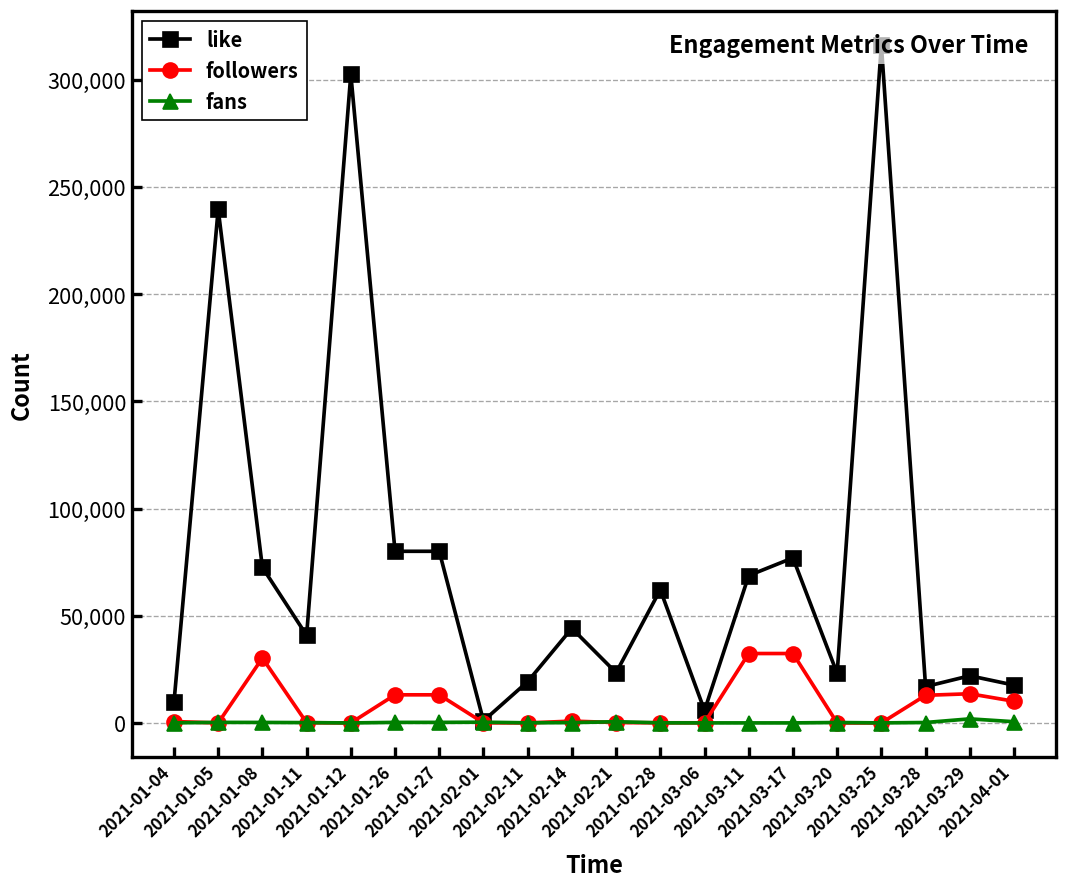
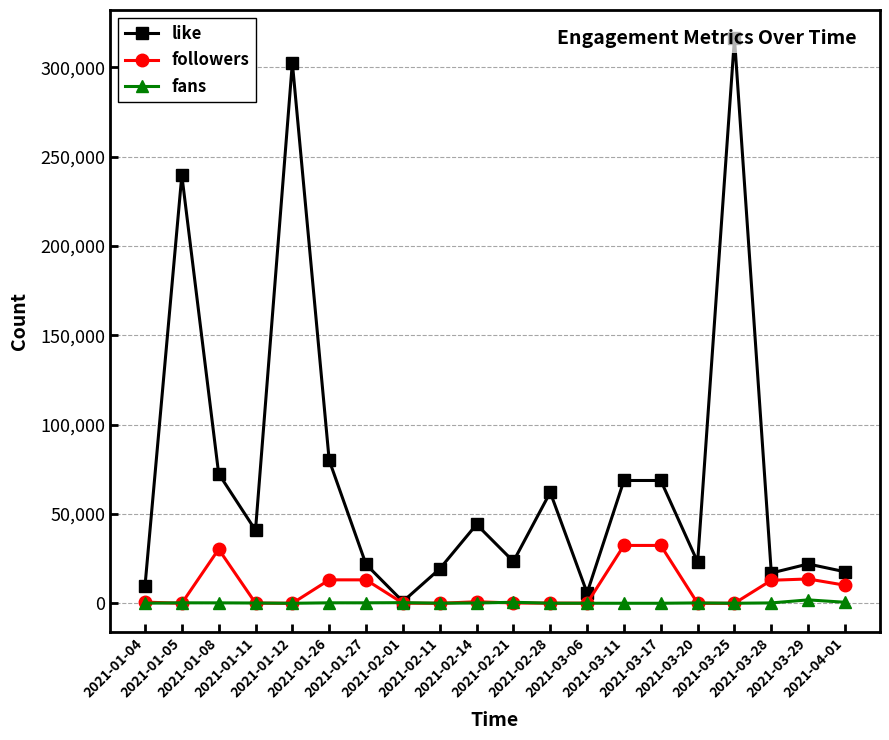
like, 2021-01-27: 80,000 -> 22,000
like, 2021-03-17: 77,000 -> 69,000
